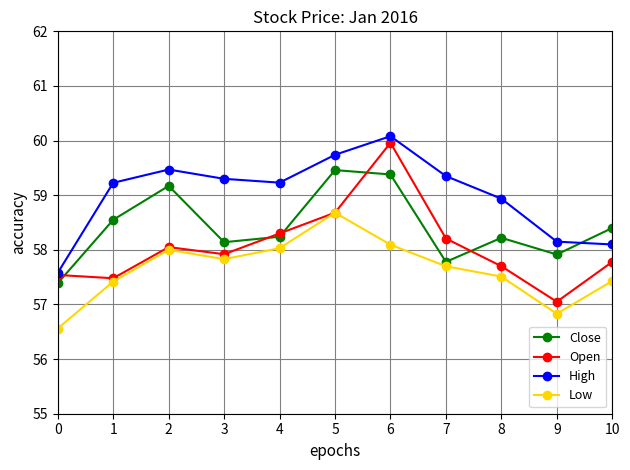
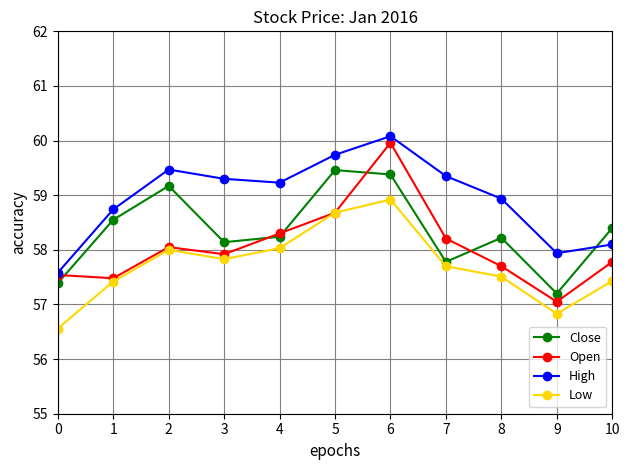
High, 1: 59.2 -> 58.7
Low, 6: 58.1 -> 58.9
Close, 9: 57.9 -> 57.2
High, 9: 58.2 -> 57.9
